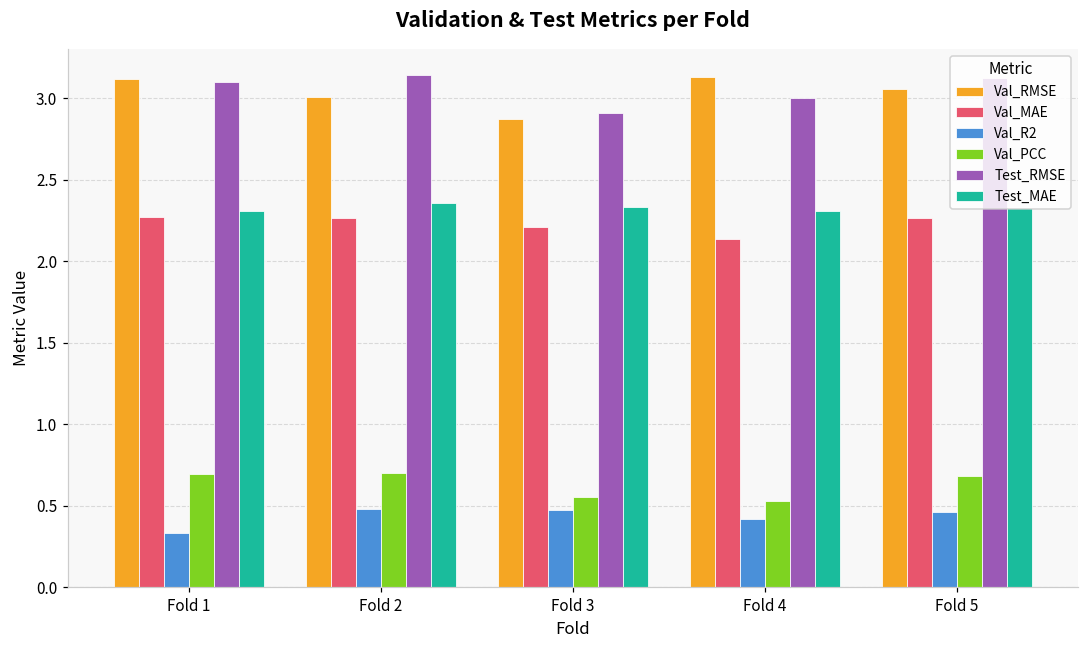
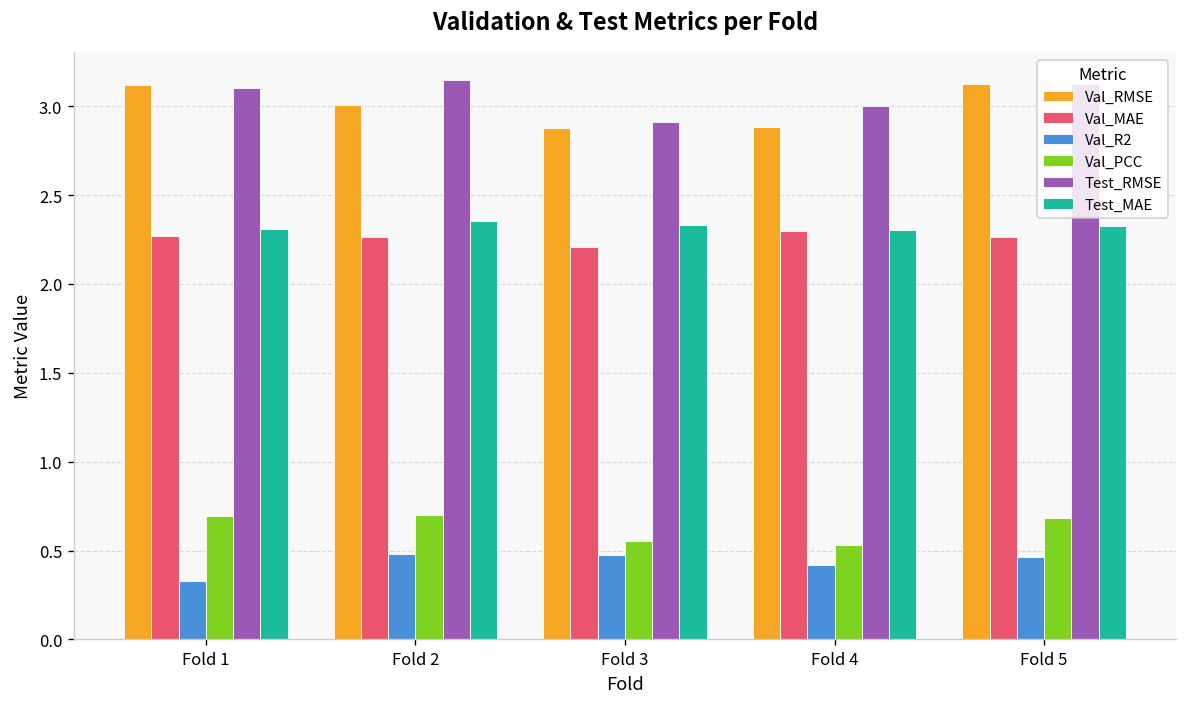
Val_RMSE, Fold 4: 3.13 -> 2.88
Val_MAE, Fold 4: 2.13 -> 2.30
Val_RMSE, Fold 5: 3.06 -> 3.13
